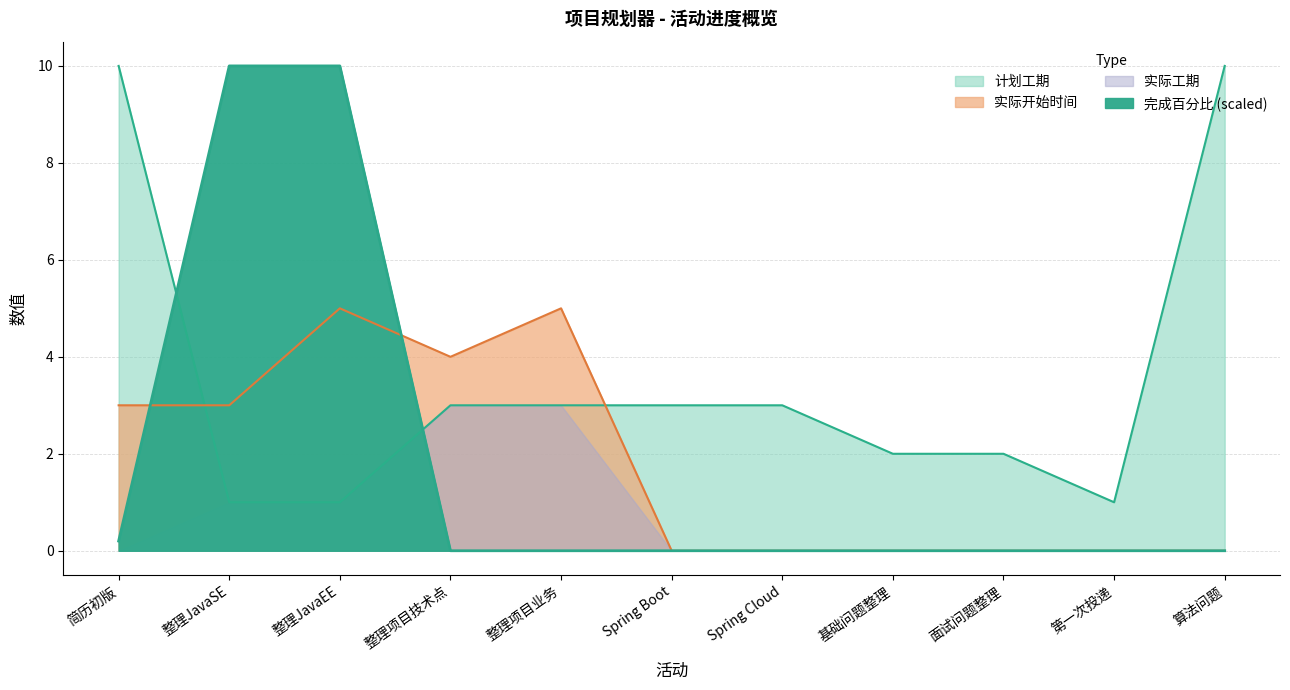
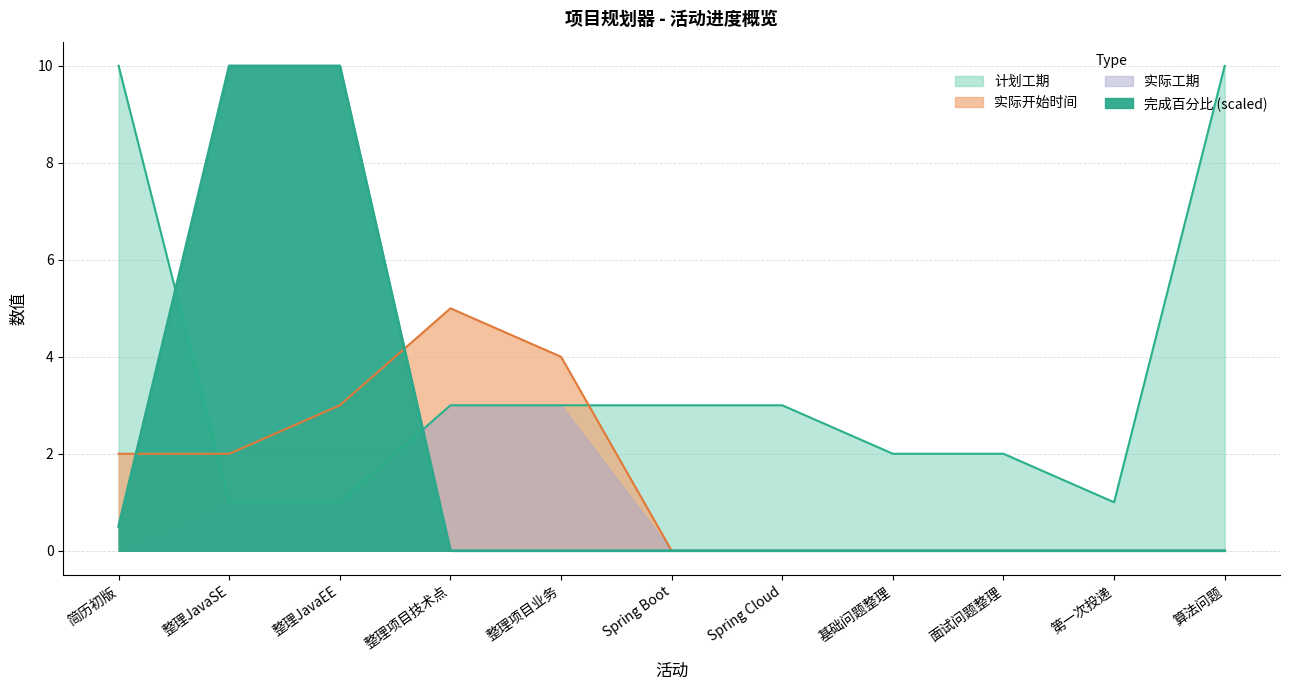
实际开始时间, 简历初版: 3 -> 2
完成百分比 (scaled), 简历初版: 0.2 -> 0.5
实际开始时间, 整理JavaSE: 3 -> 2
实际开始时间, 整理JavaEE: 5 -> 3
实际开始时间, 整理项目技术点: 4 -> 5
实际开始时间, 整理项目业务: 5 -> 4
